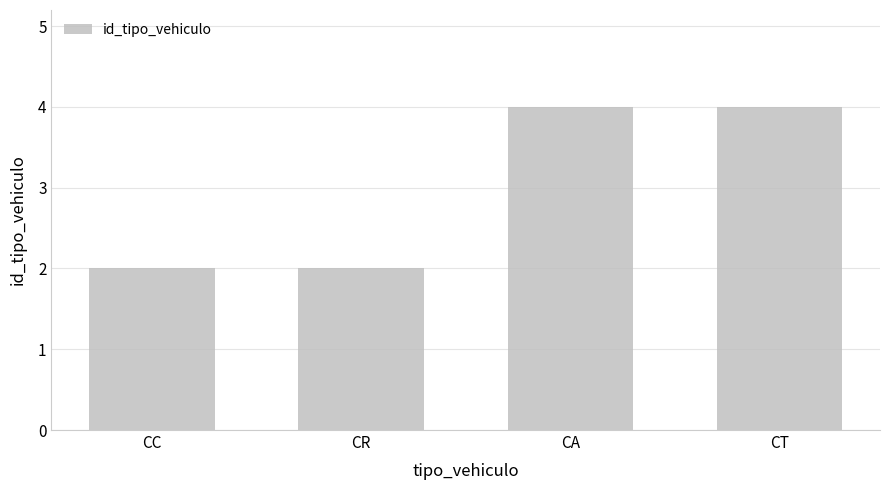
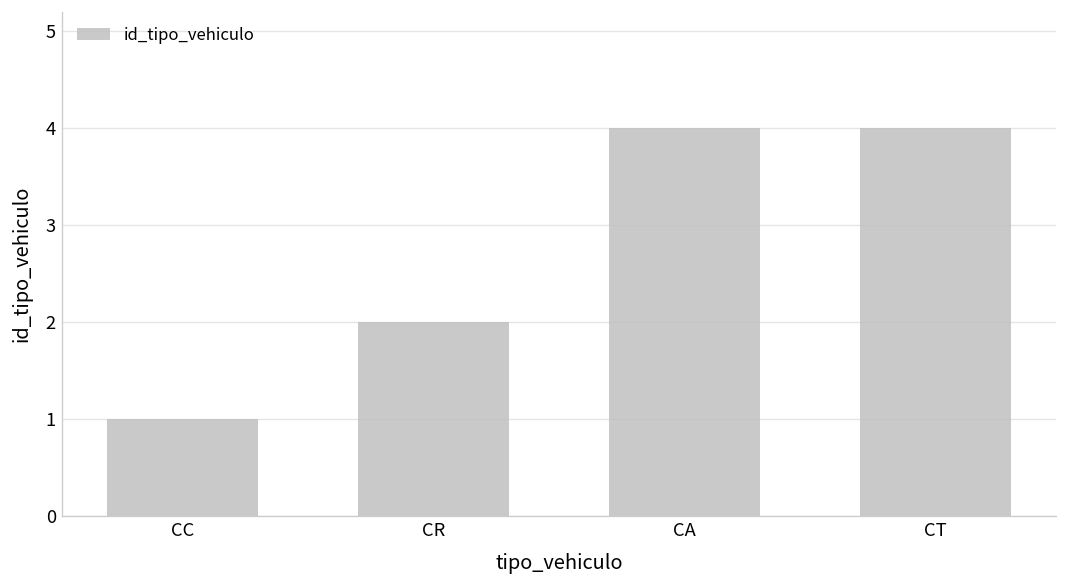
CC: 2 -> 1
